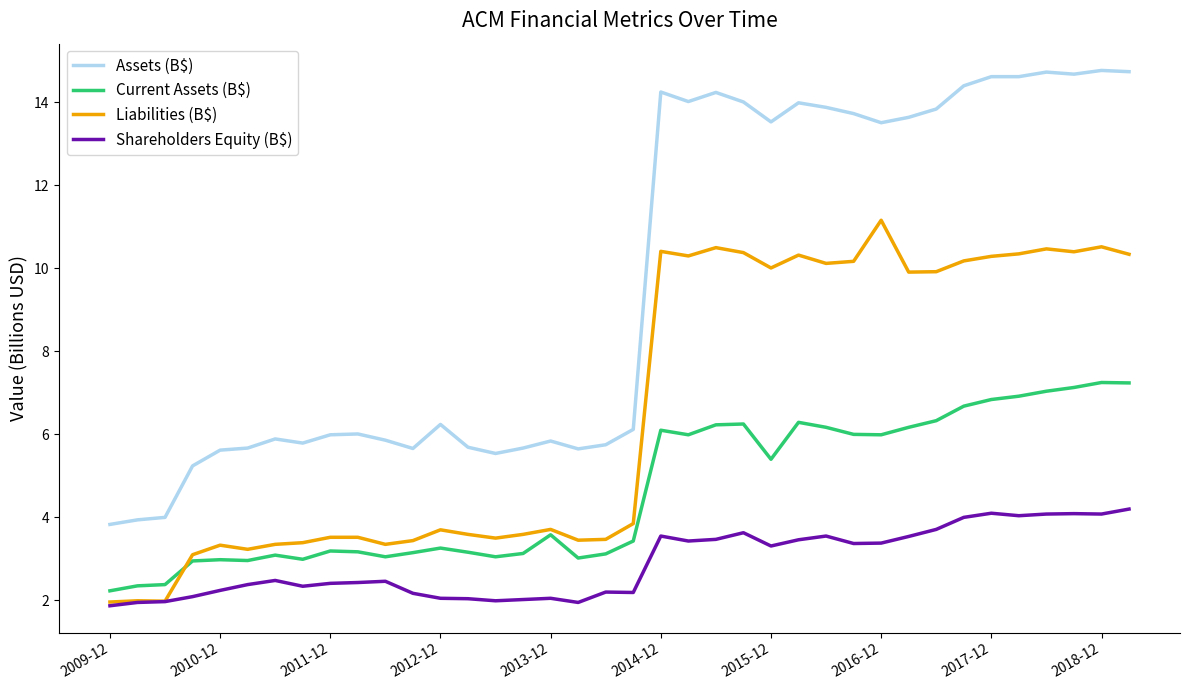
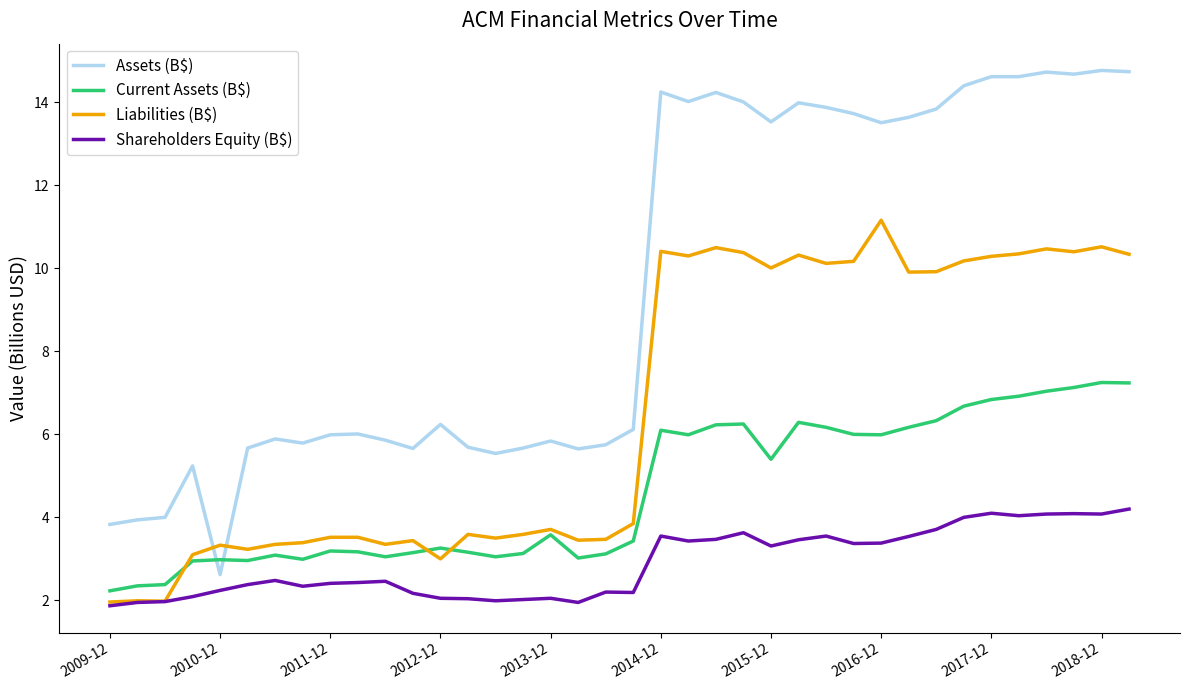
Assets (B$), 2010-12: 5.6 -> 2.6
Liabilities (B$), 2012-12: 3.7 -> 3.0
